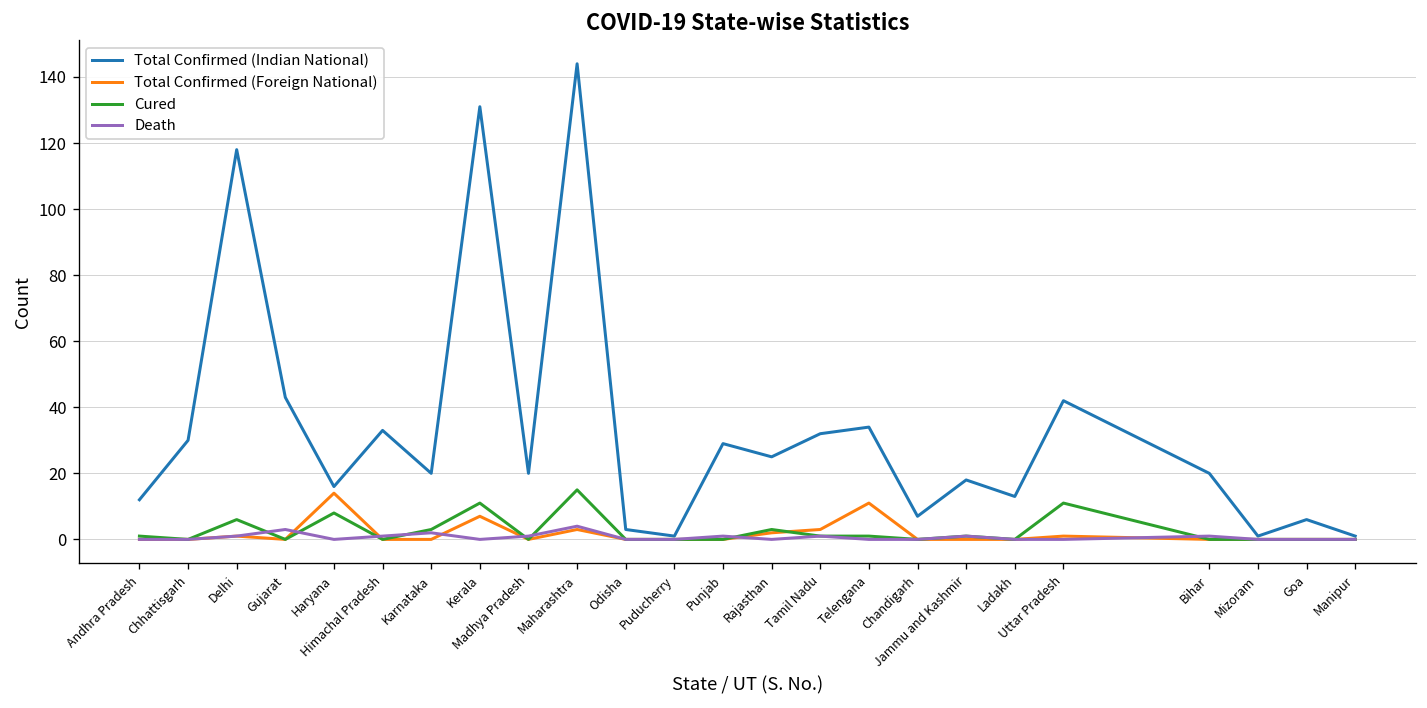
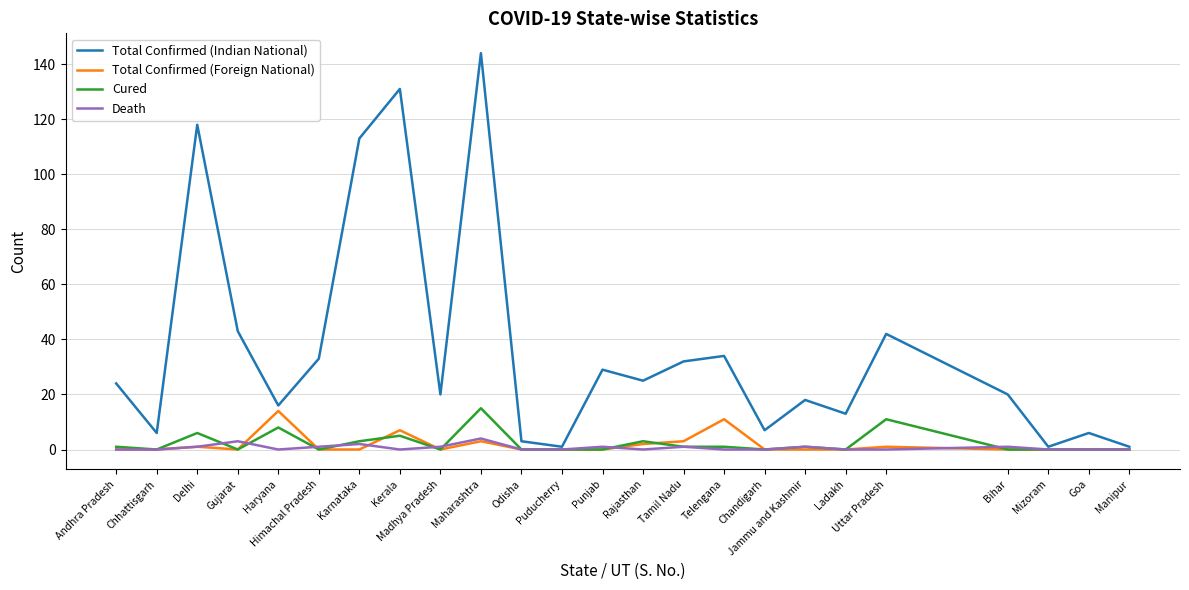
Total Confirmed (Indian National), Andhra Pradesh: 12 -> 24
Total Confirmed (Indian National), Chhattisgarh: 30 -> 6
Total Confirmed (Indian National), Karnataka: 20 -> 113
Cured, Kerala: 11 -> 5
